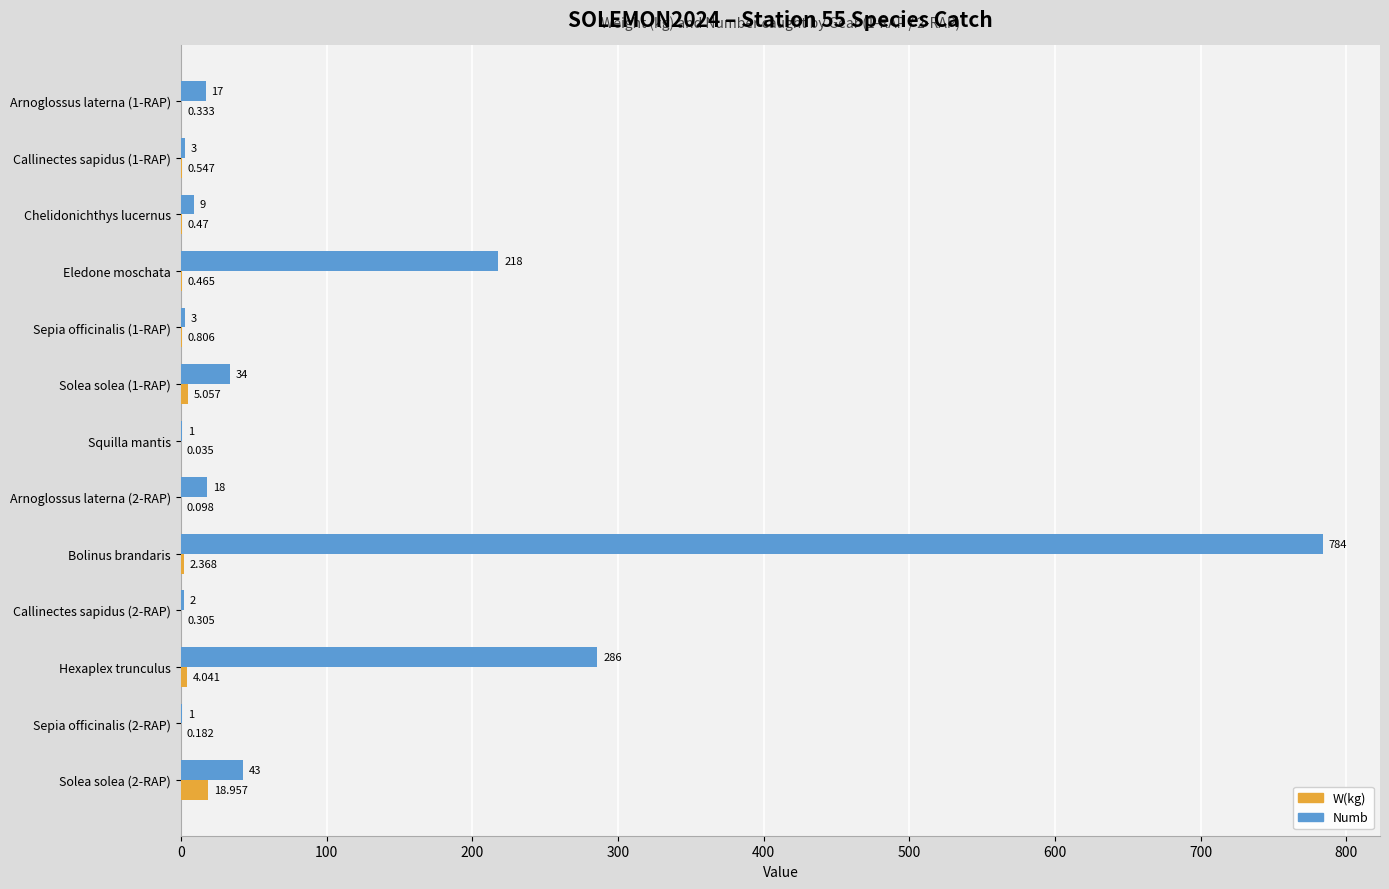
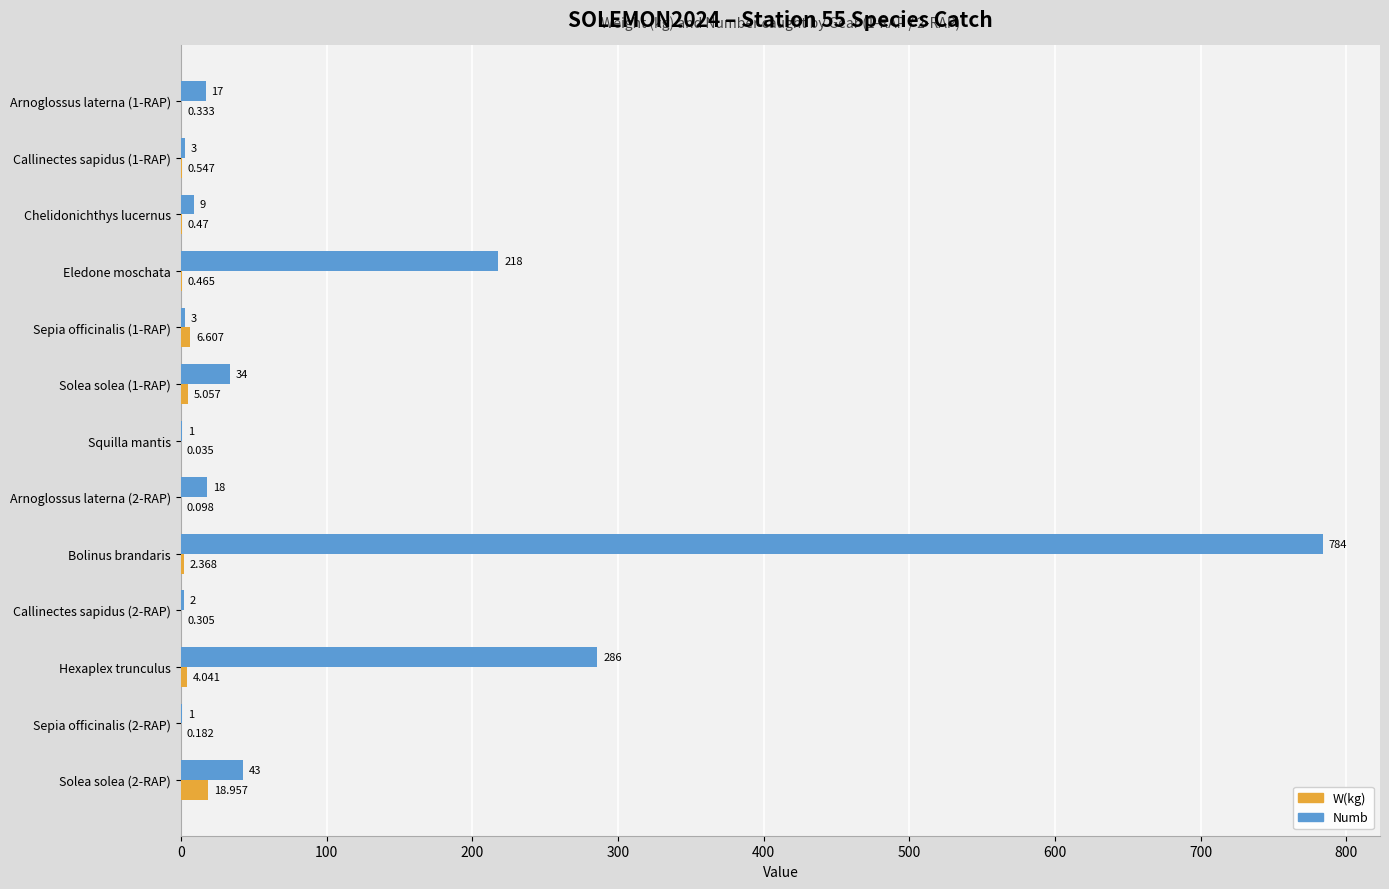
W(kg), Sepia officinalis (1-RAP): 0.806 -> 6.607
